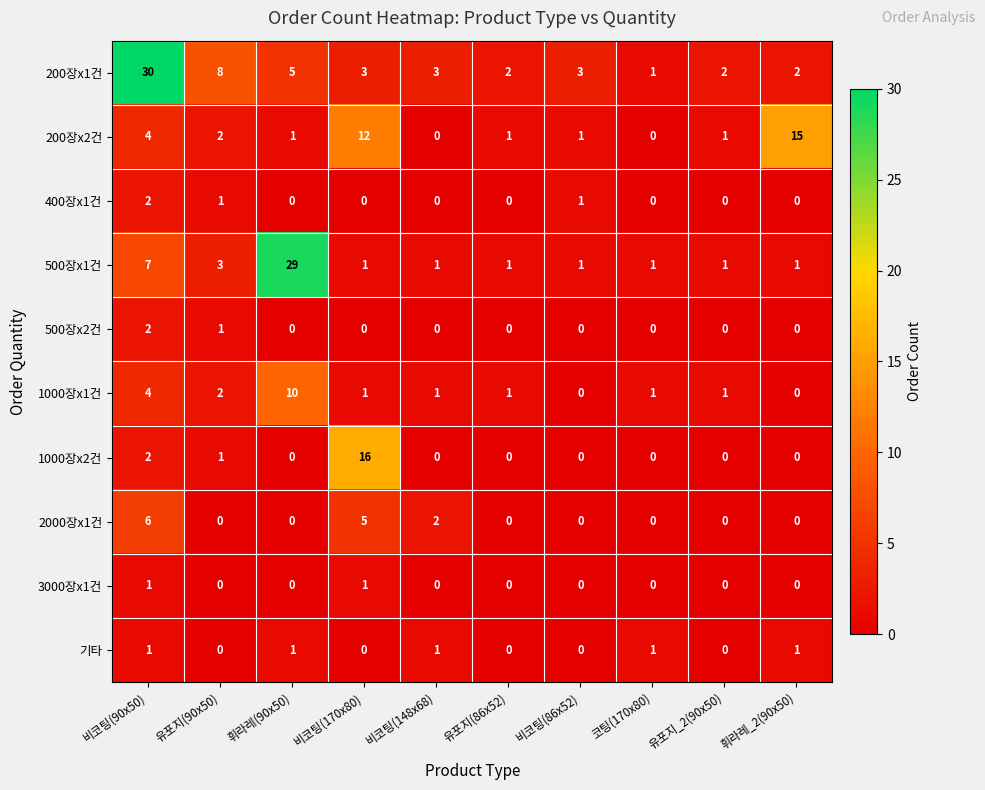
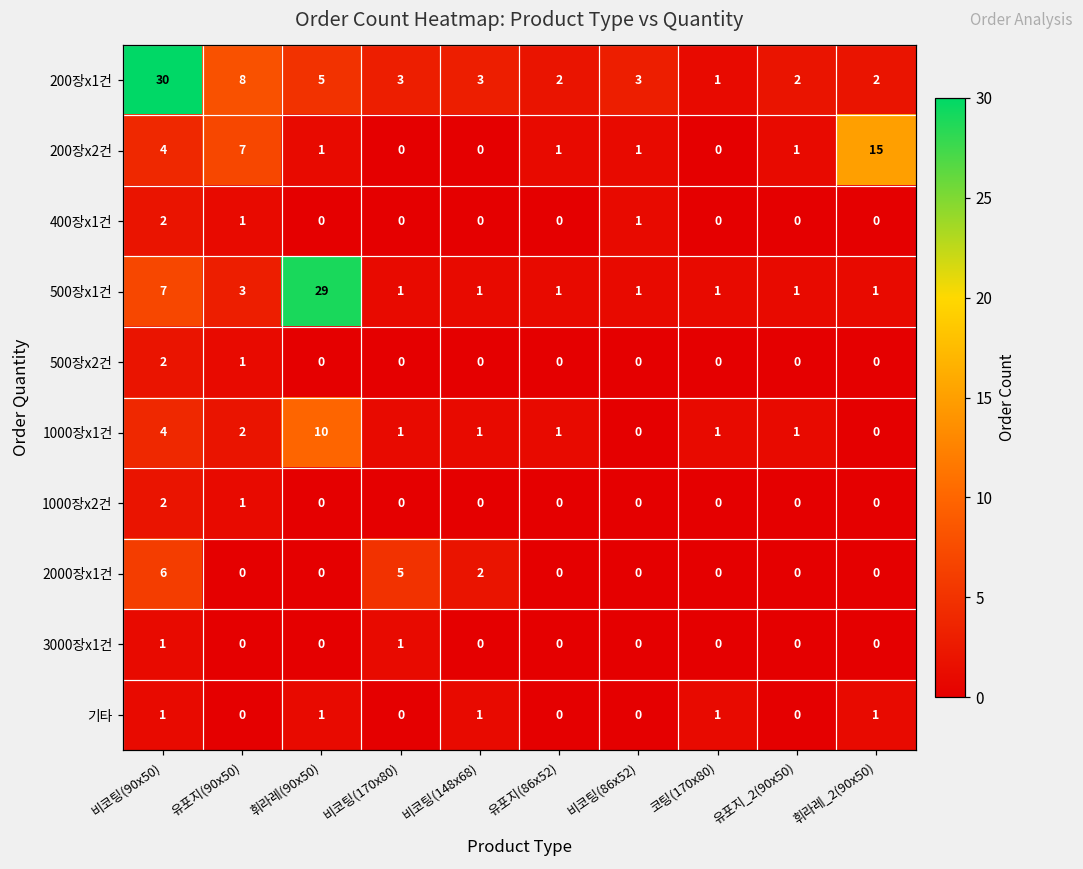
200장x2건, 유포지(90x50): 2 -> 7
200장x2건, 비코팅(170x80): 12 -> 0
1000장x2건, 비코팅(170x80): 16 -> 0
